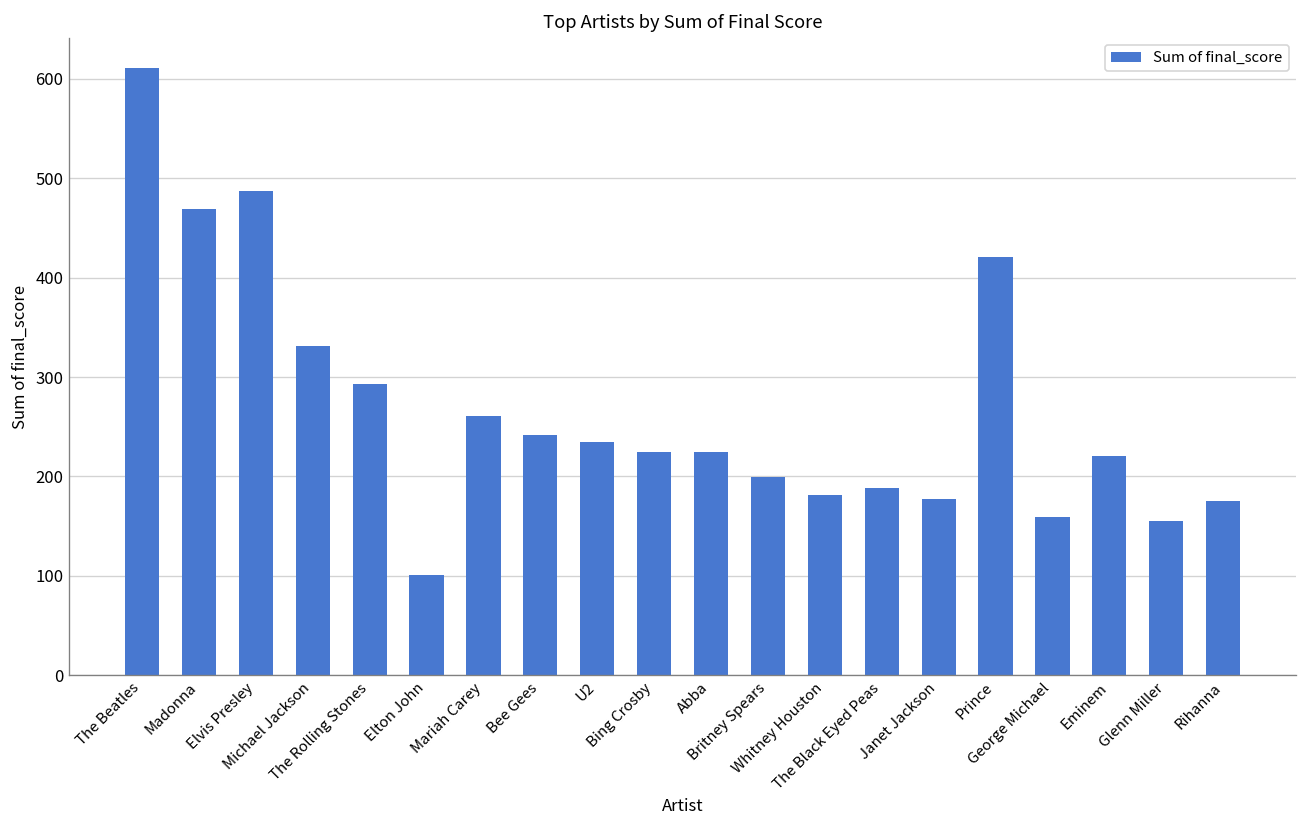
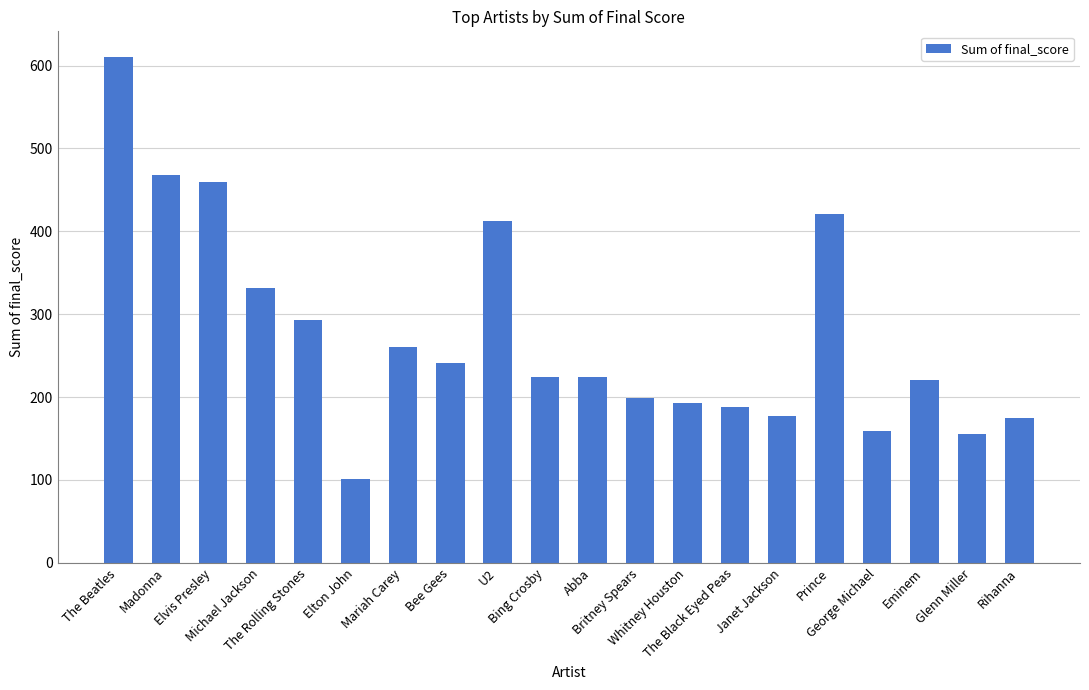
Elvis Presley: 490 -> 460
U2: 230 -> 410
Whitney Houston: 180 -> 190
